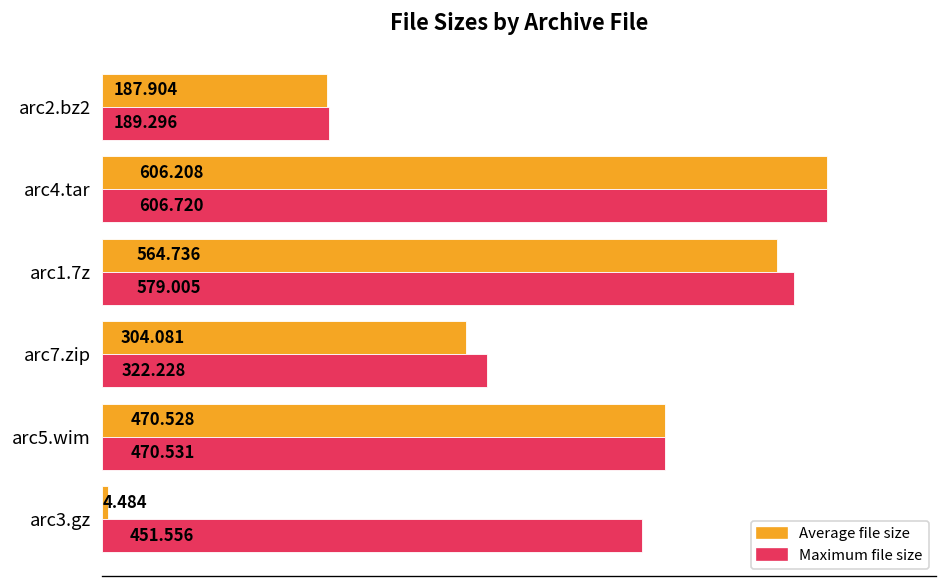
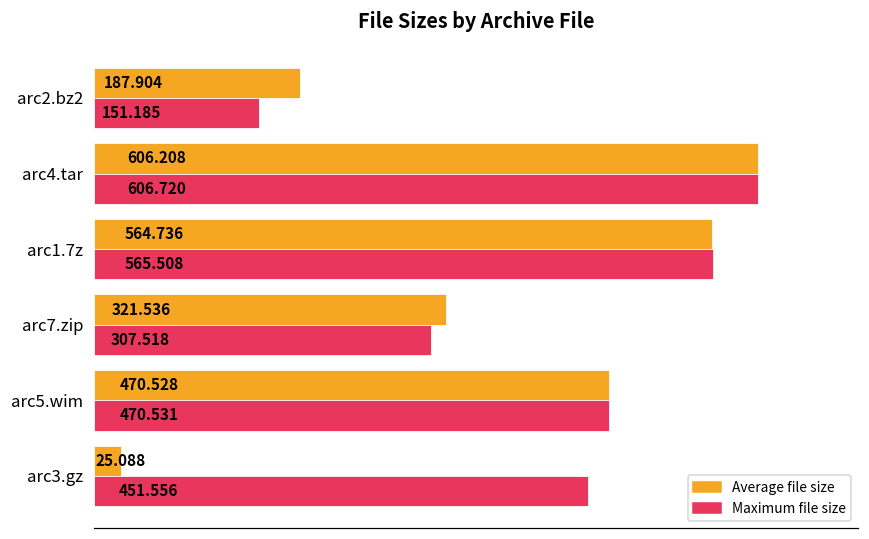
Maximum file size, arc2.bz2: 189.296 -> 151.185
Maximum file size, arc1.7z: 579.005 -> 565.508
Average file size, arc7.zip: 304.081 -> 321.536
Maximum file size, arc7.zip: 322.228 -> 307.518
Average file size, arc3.gz: 4.484 -> 25.088
